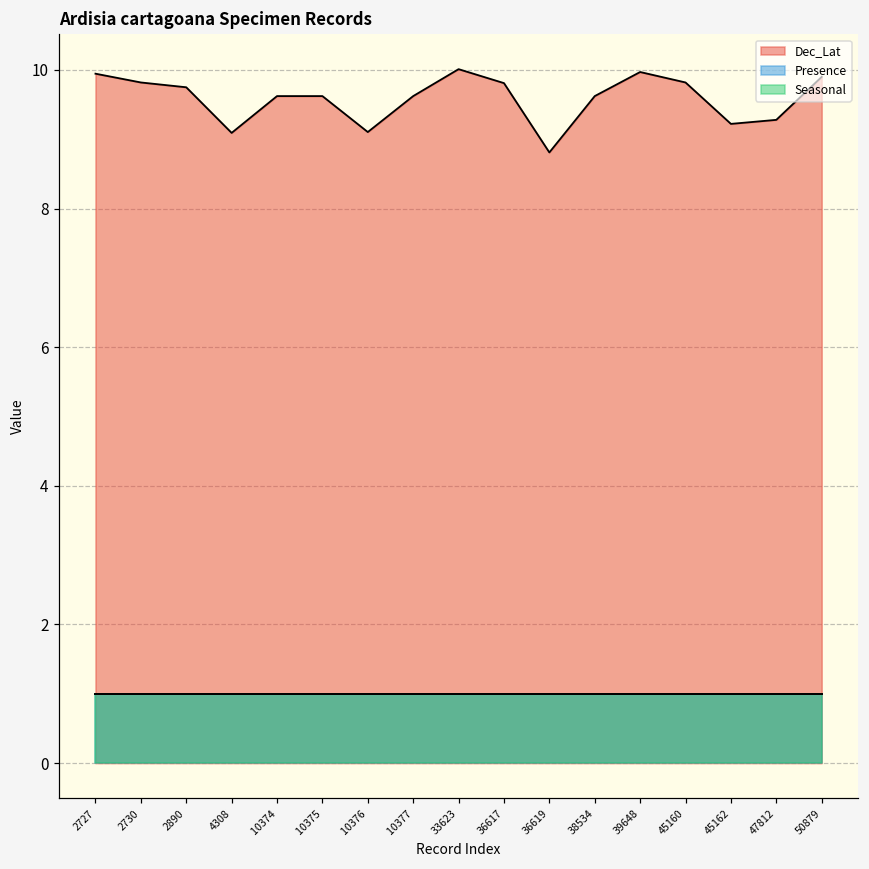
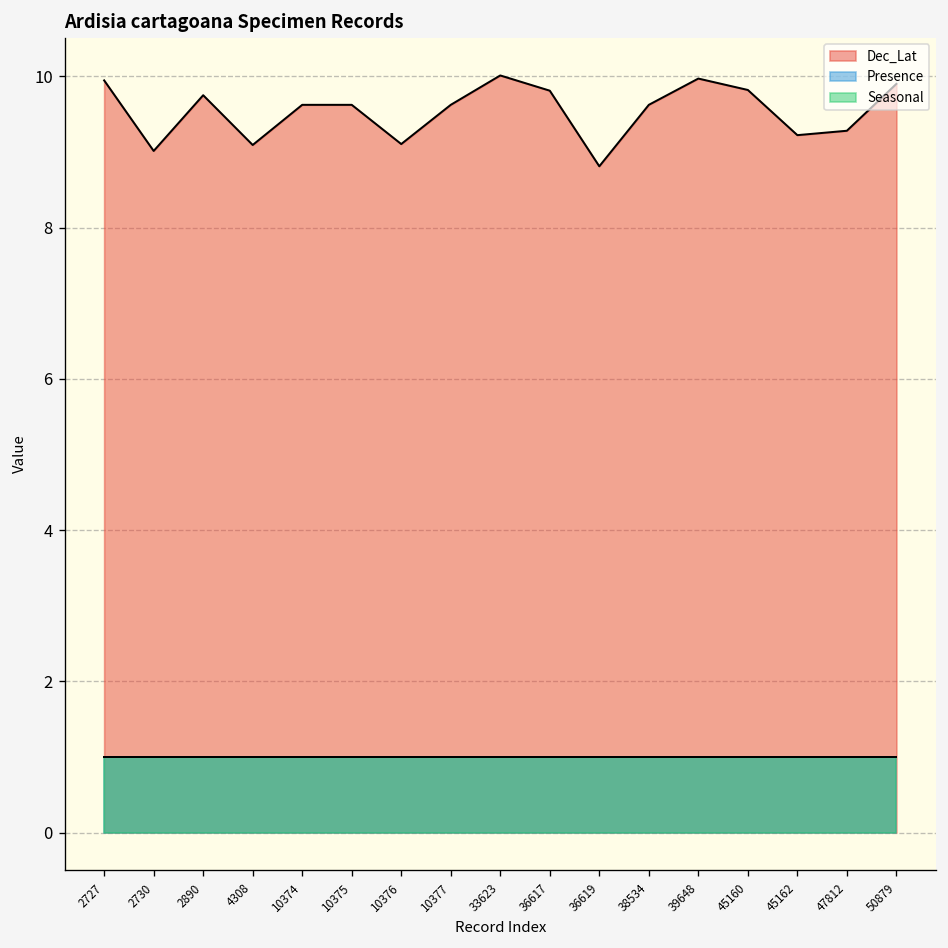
Dec_Lat, 2730: 9.8 -> 9.0
